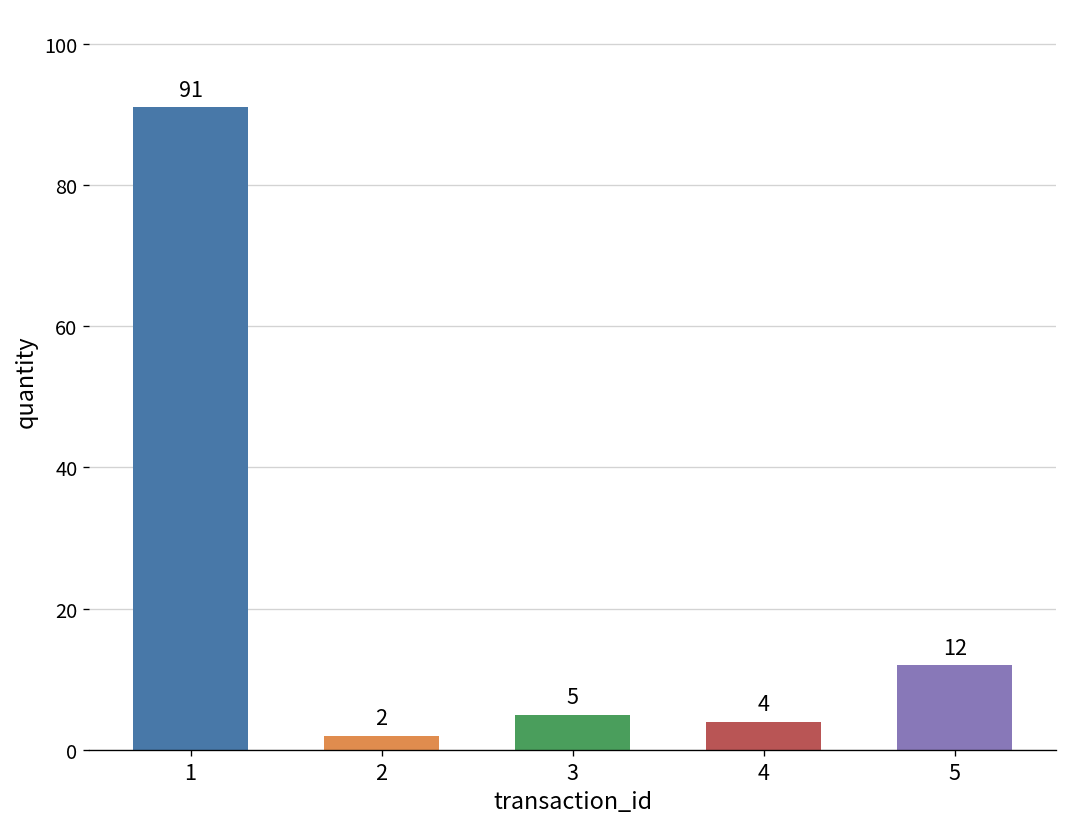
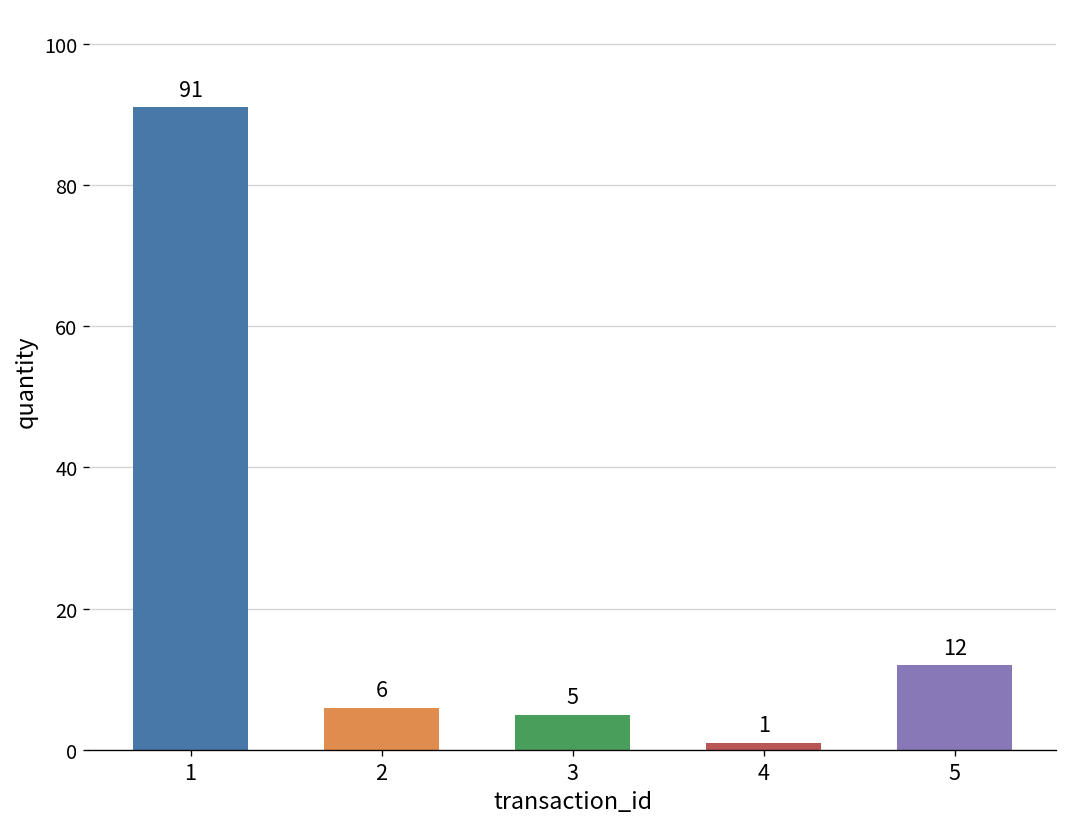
2: 2 -> 6
4: 4 -> 1
